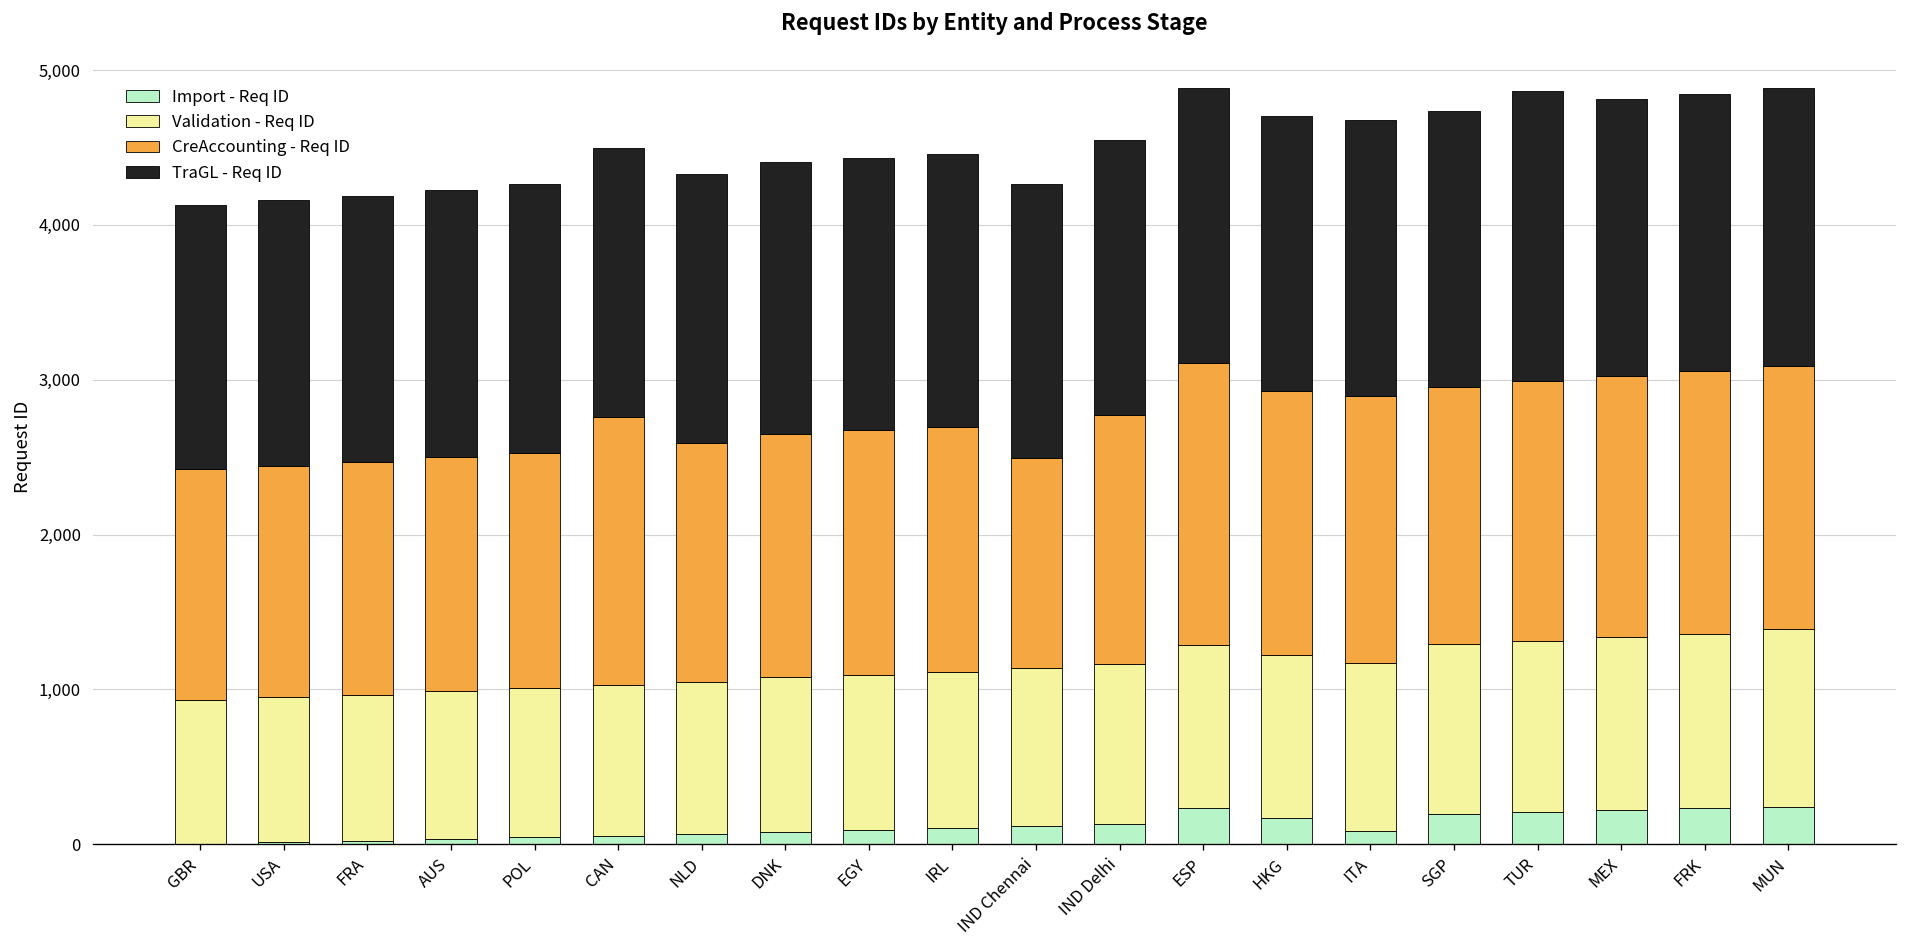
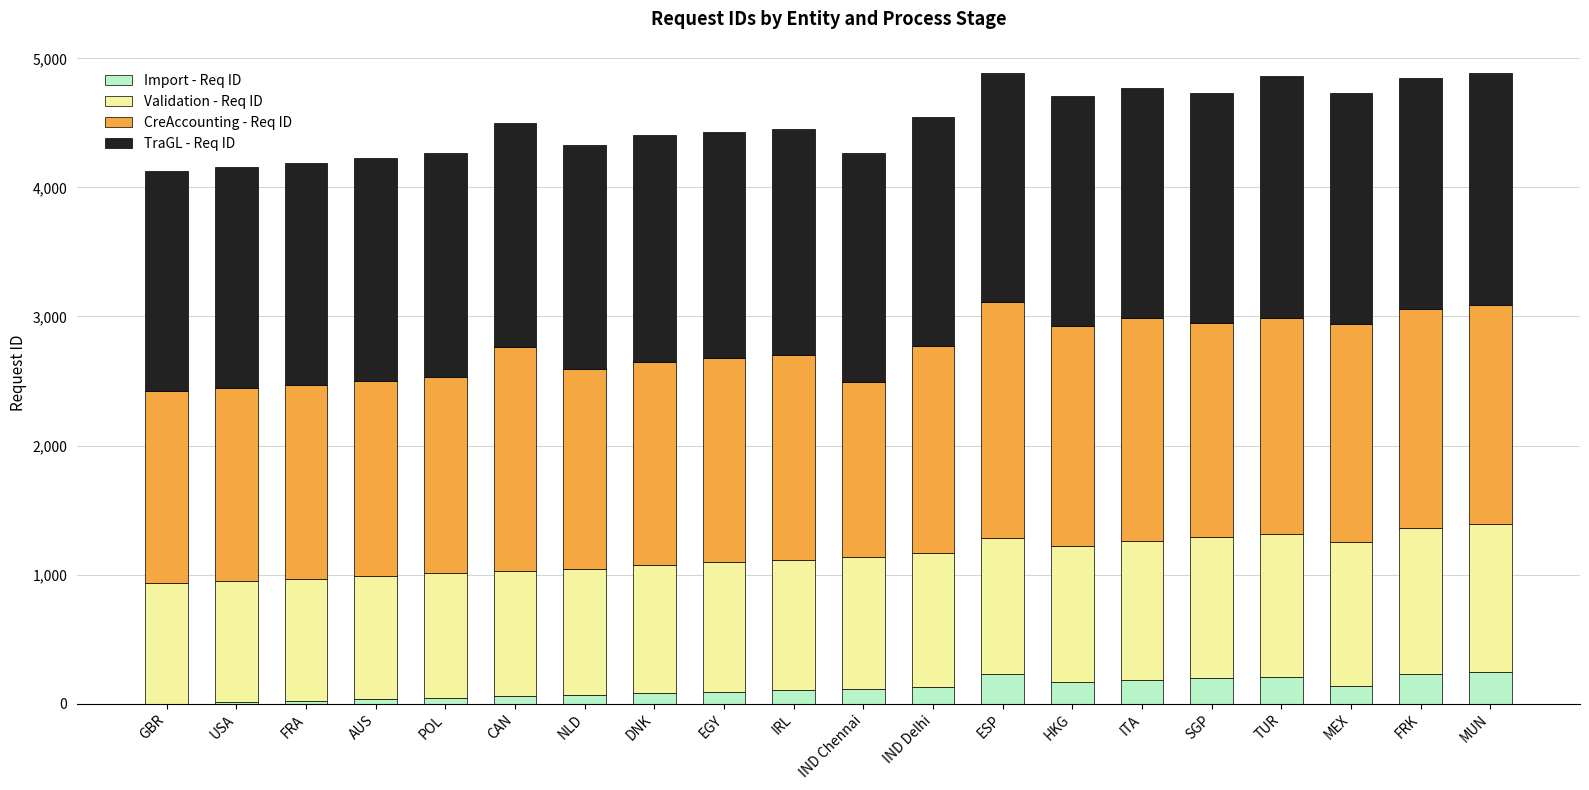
Import - Req ID, ITA: 90 -> 180
Import - Req ID, MEX: 220 -> 130
